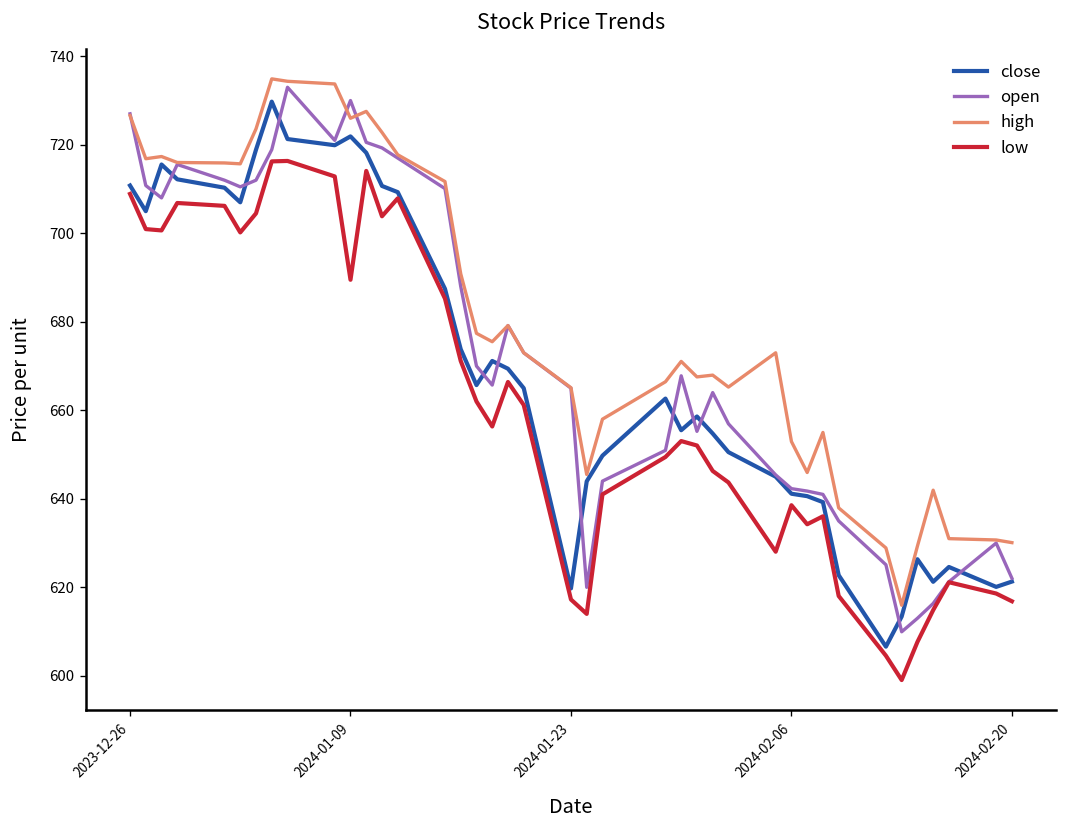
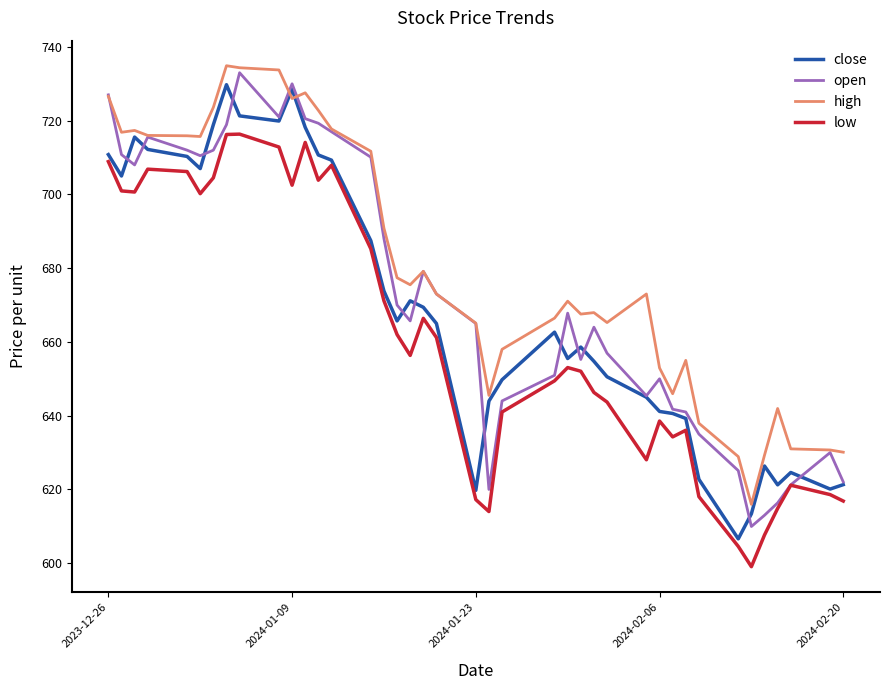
close, 2024-01-09: 722 -> 729
low, 2024-01-09: 690 -> 703
open, 2024-02-06: 642 -> 650
